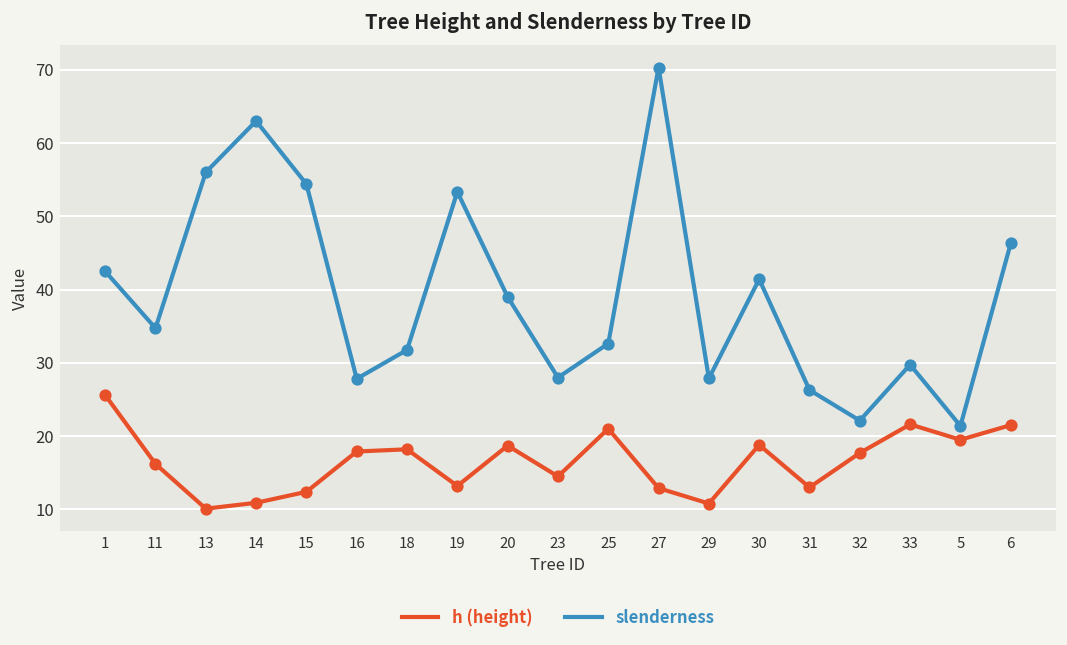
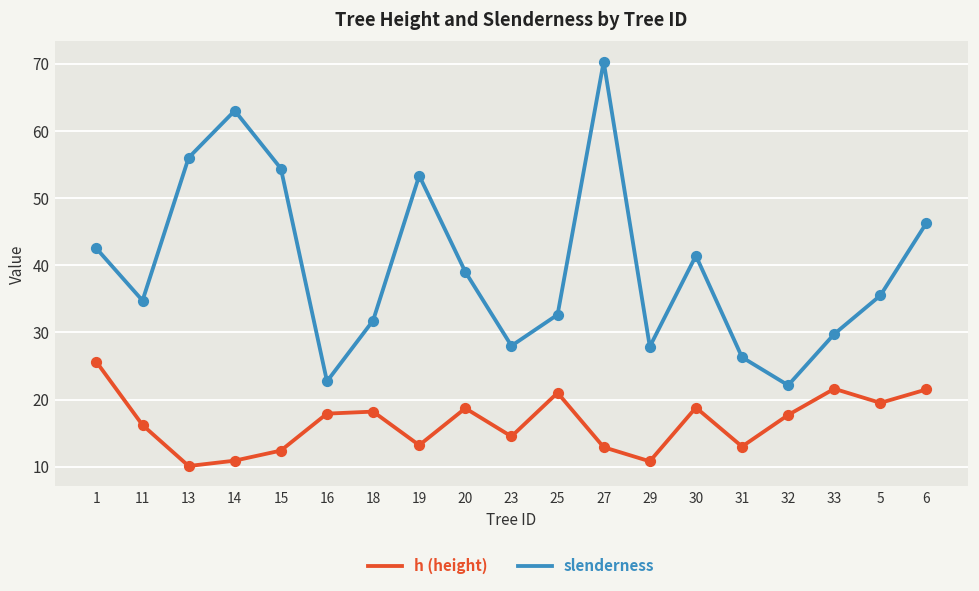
slenderness, 16: 28 -> 23
slenderness, 5: 21 -> 35
